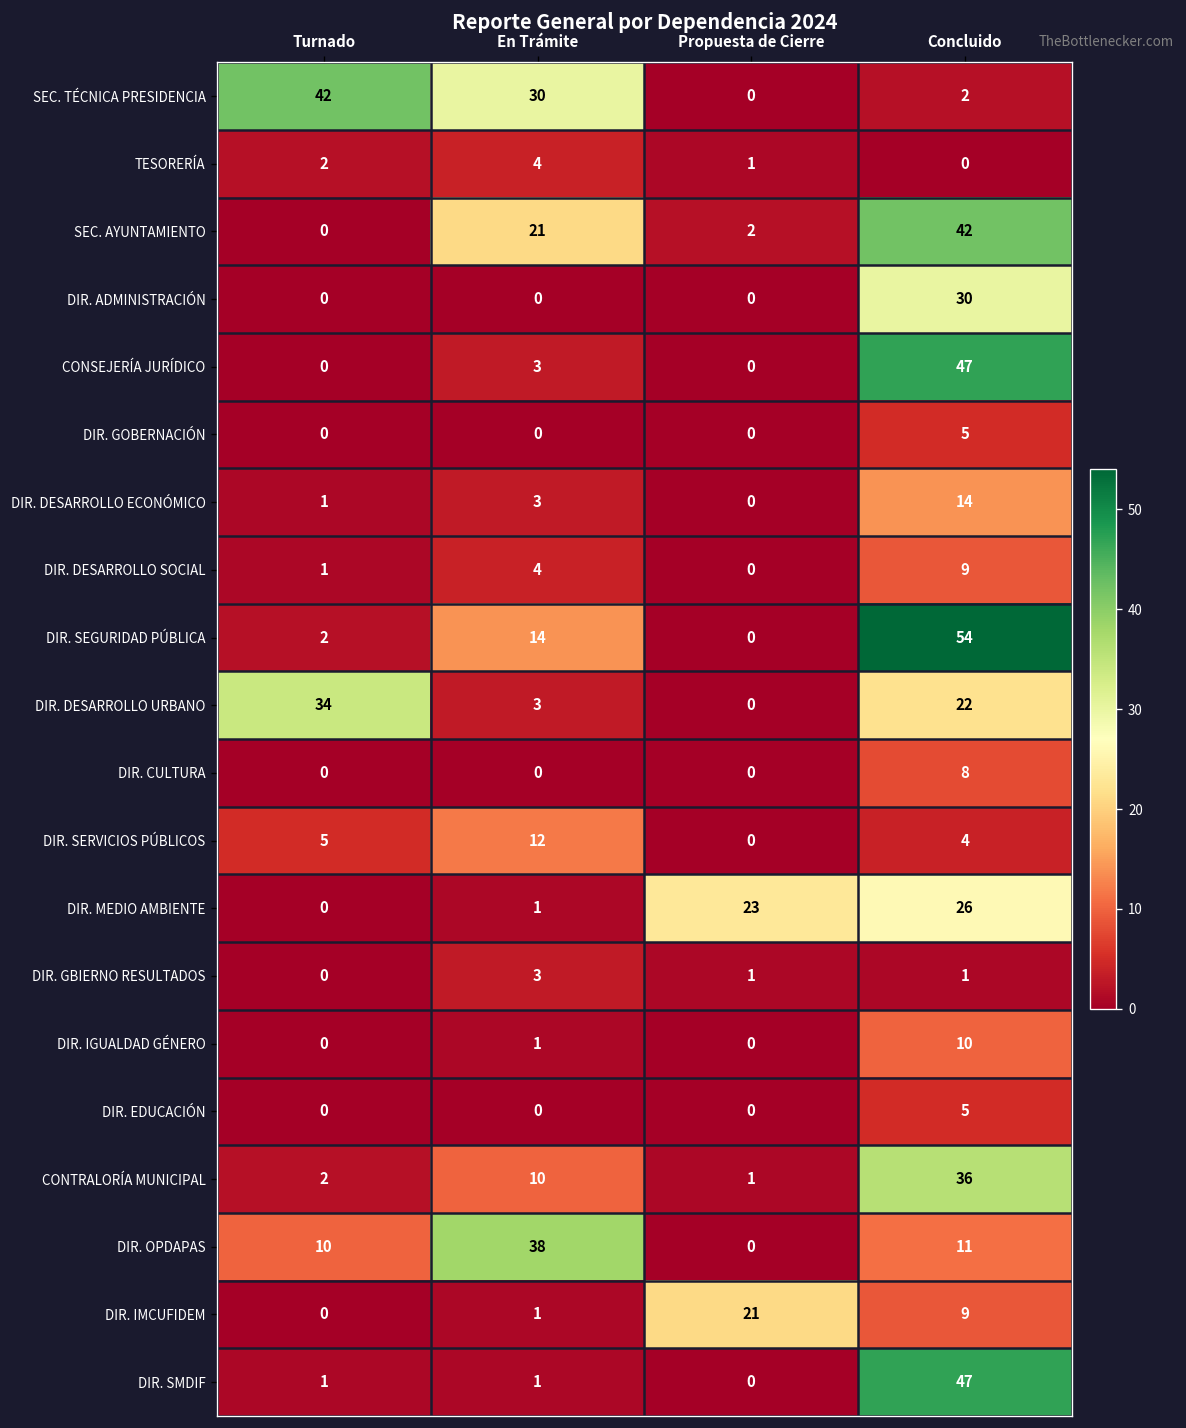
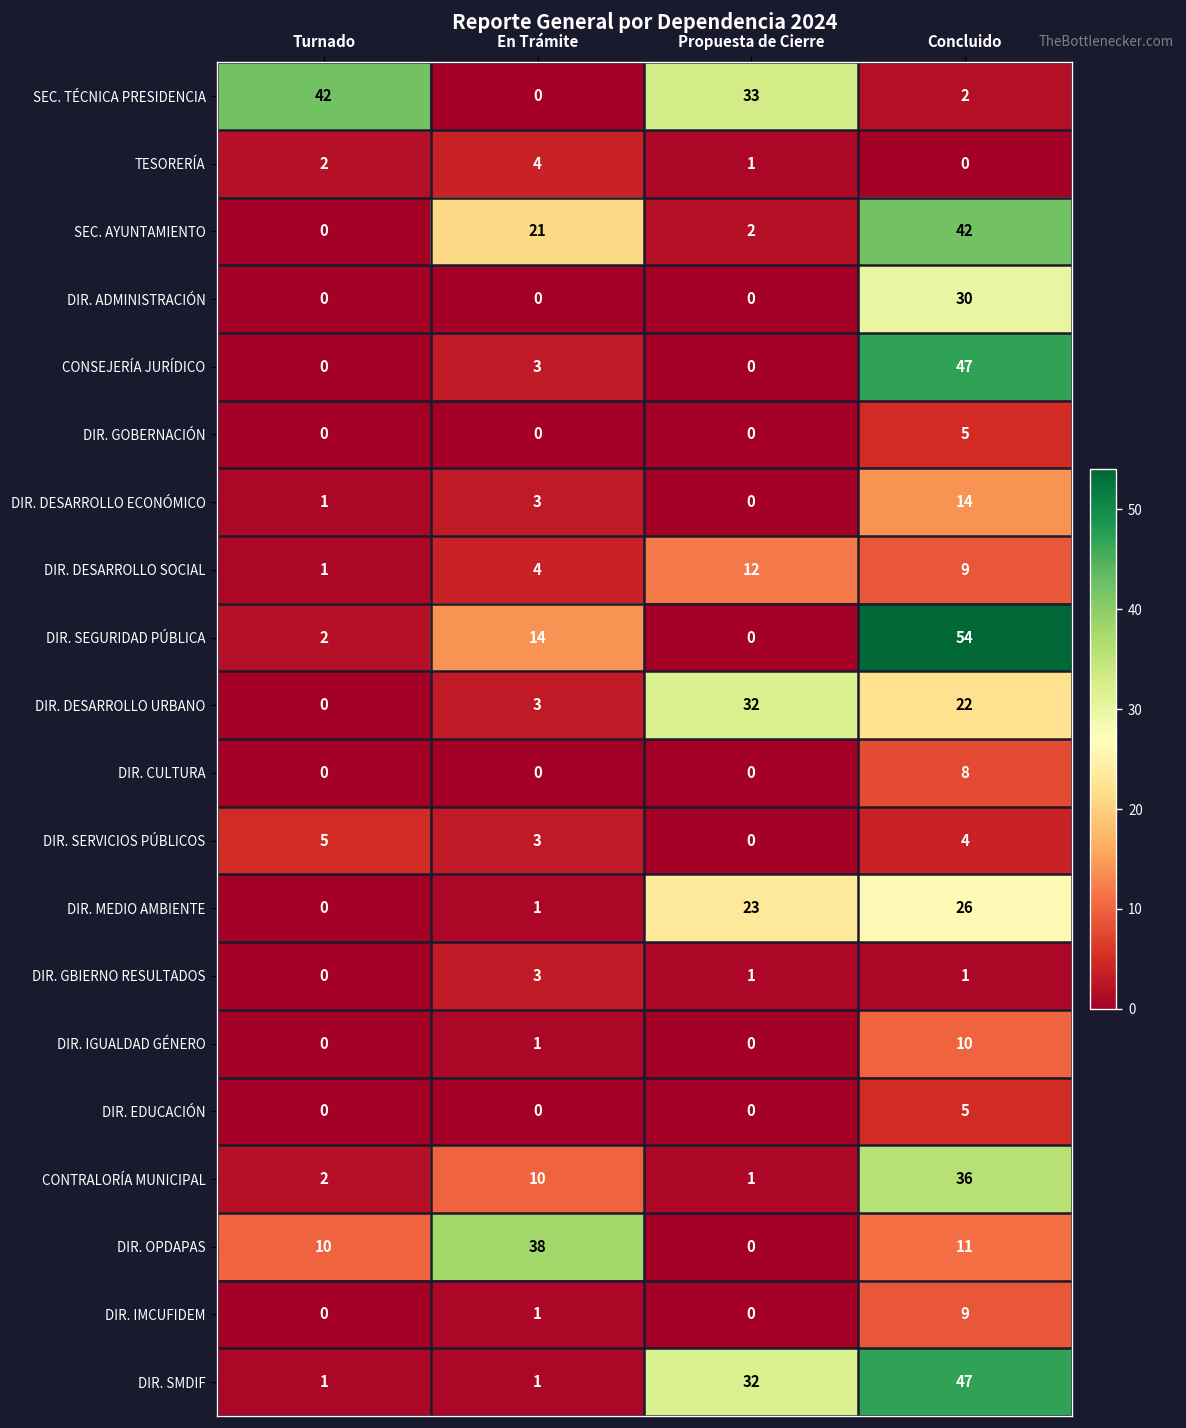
SEC. TÉCNICA PRESIDENCIA, En Trámite: 30 -> 0
SEC. TÉCNICA PRESIDENCIA, Propuesta de Cierre: 0 -> 33
DIR. DESARROLLO SOCIAL, Propuesta de Cierre: 0 -> 12
DIR. DESARROLLO URBANO, Turnado: 34 -> 0
DIR. DESARROLLO URBANO, Propuesta de Cierre: 0 -> 32
DIR. SERVICIOS PÚBLICOS, En Trámite: 12 -> 3
DIR. IMCUFIDEM, Propuesta de Cierre: 21 -> 0
DIR. SMDIF, Propuesta de Cierre: 0 -> 32
